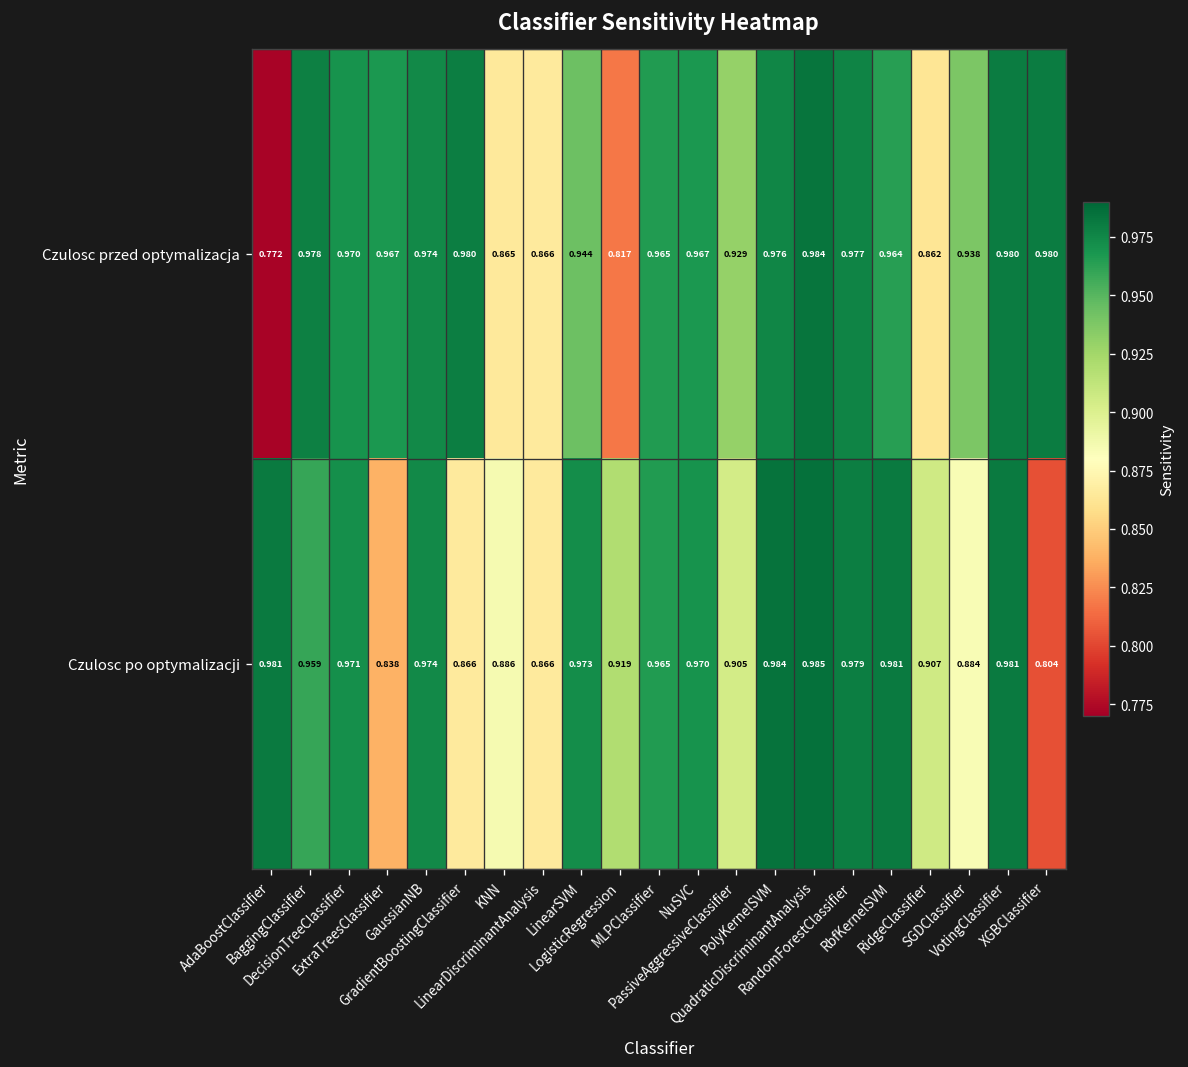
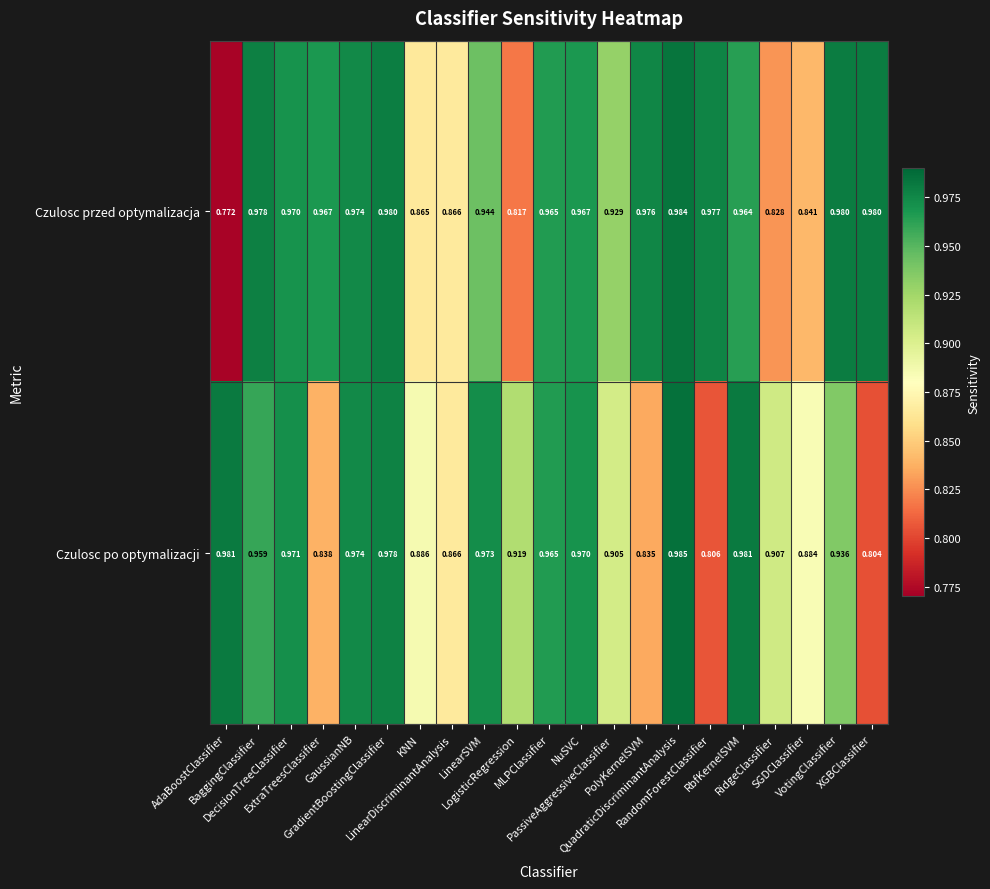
Czulosc przed optymalizacja, RidgeClassifier: 0.862 -> 0.828
Czulosc przed optymalizacja, SGDClassifier: 0.938 -> 0.841
Czulosc po optymalizacji, GradientBoostingClassifier: 0.866 -> 0.978
Czulosc po optymalizacji, PolyKernelSVM: 0.984 -> 0.835
Czulosc po optymalizacji, RandomForestClassifier: 0.979 -> 0.806
Czulosc po optymalizacji, VotingClassifier: 0.981 -> 0.936
